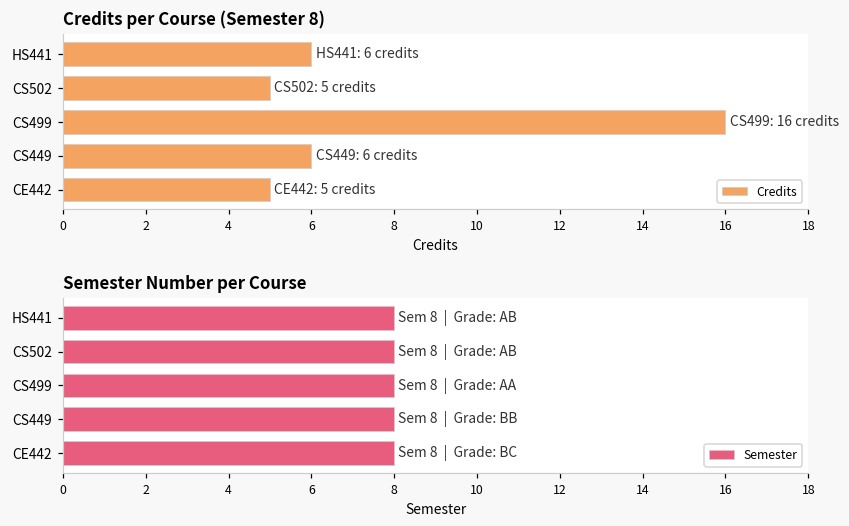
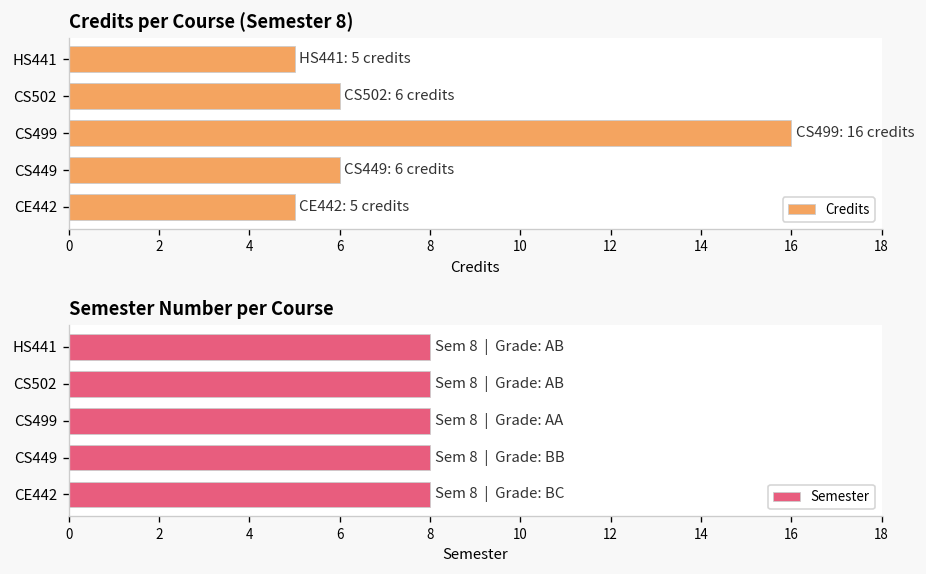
Credits per Course (Semester 8), HS441: 6 -> 5
Credits per Course (Semester 8), CS502: 5 -> 6
